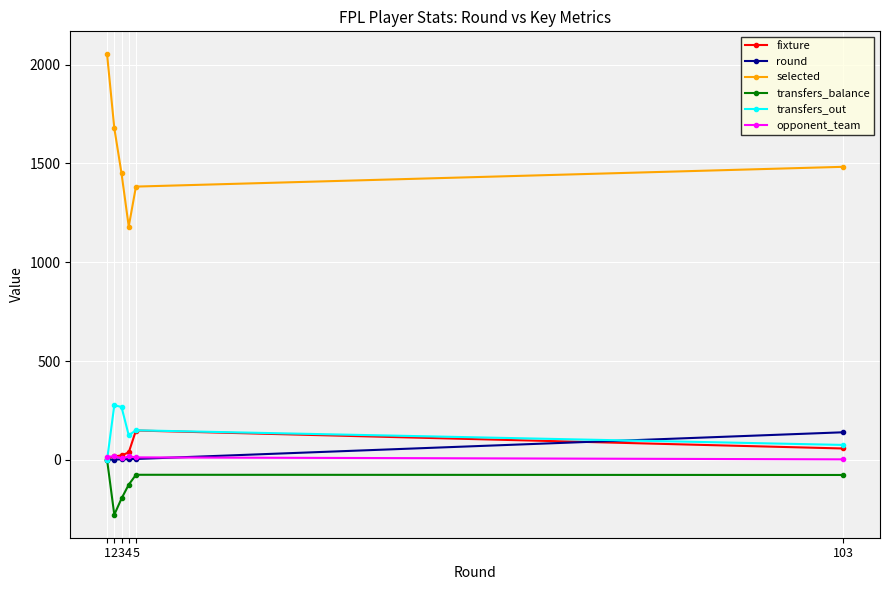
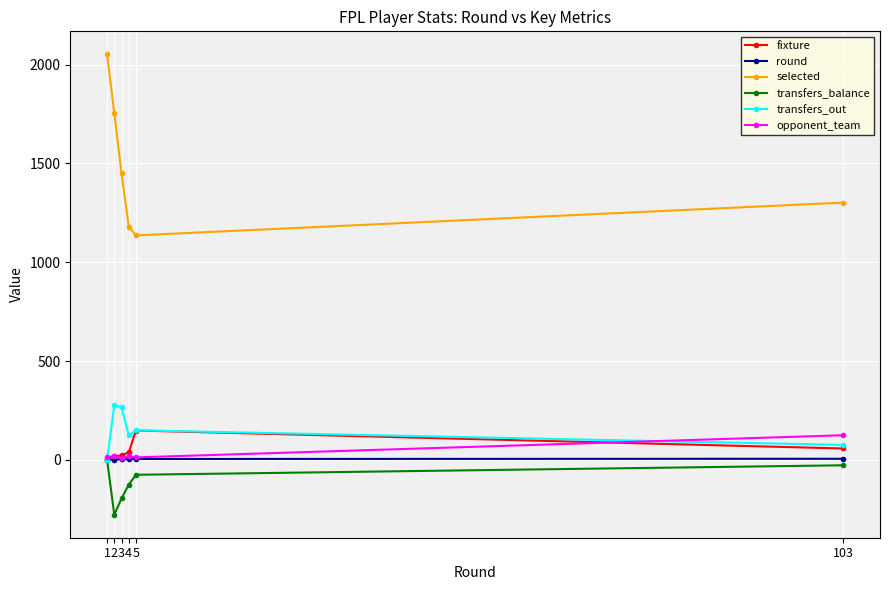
selected, 2: 1680 -> 1750
selected, 5: 1380 -> 1140
round, 103: 140 -> 10
selected, 103: 1480 -> 1300
transfers_balance, 103: -80 -> -30
opponent_team, 103: 0 -> 130
